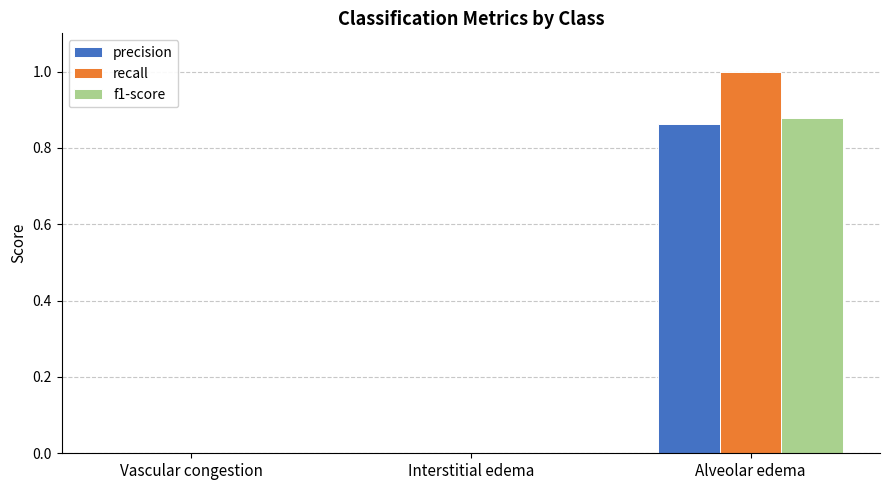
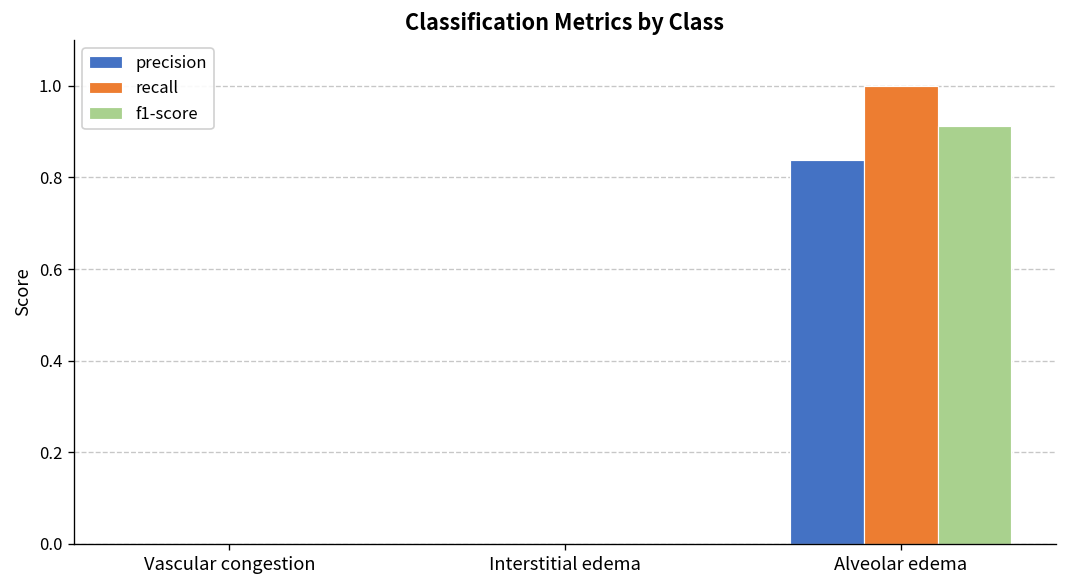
precision, Alveolar edema: 0.86 -> 0.84
f1-score, Alveolar edema: 0.88 -> 0.91
